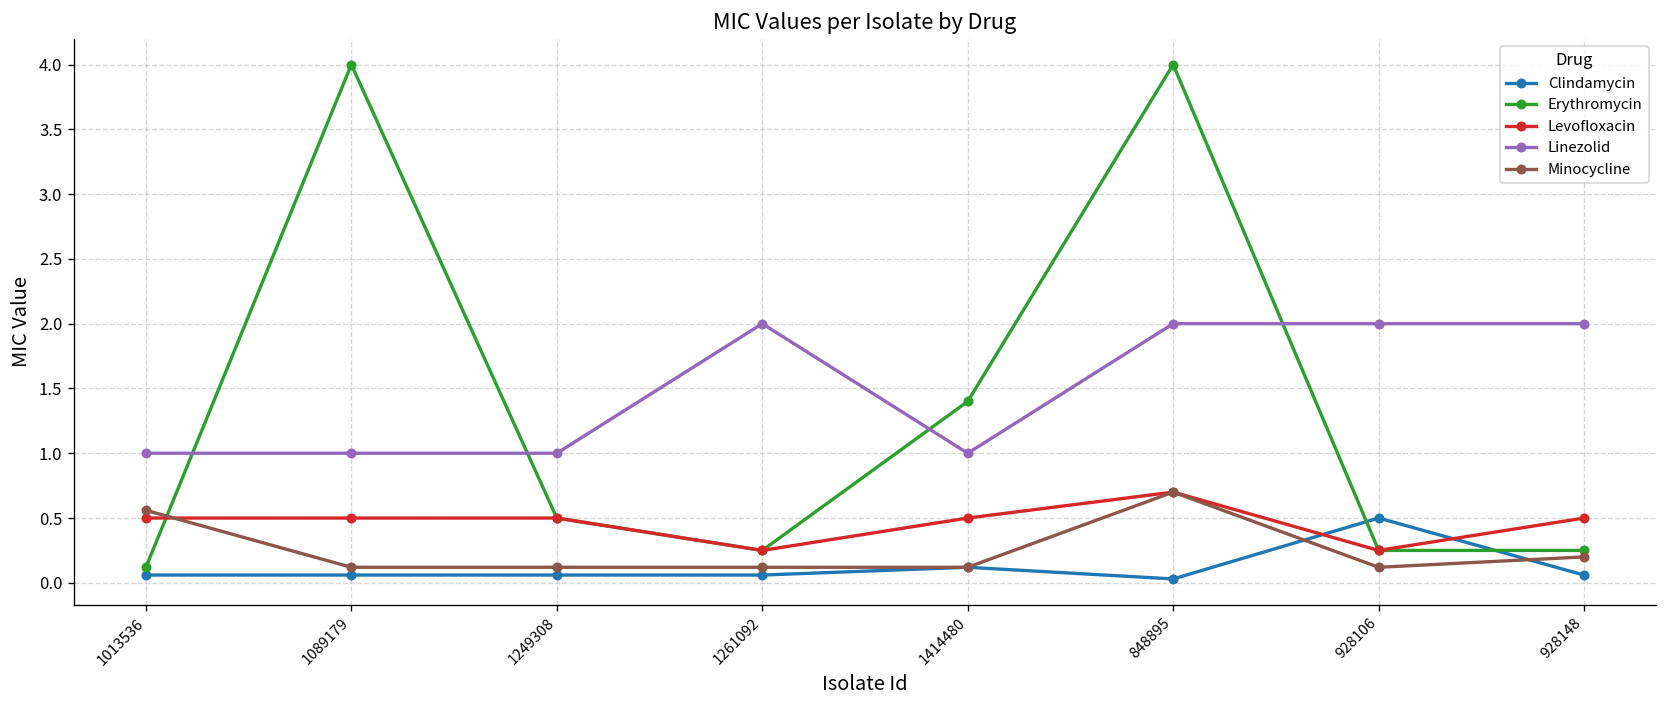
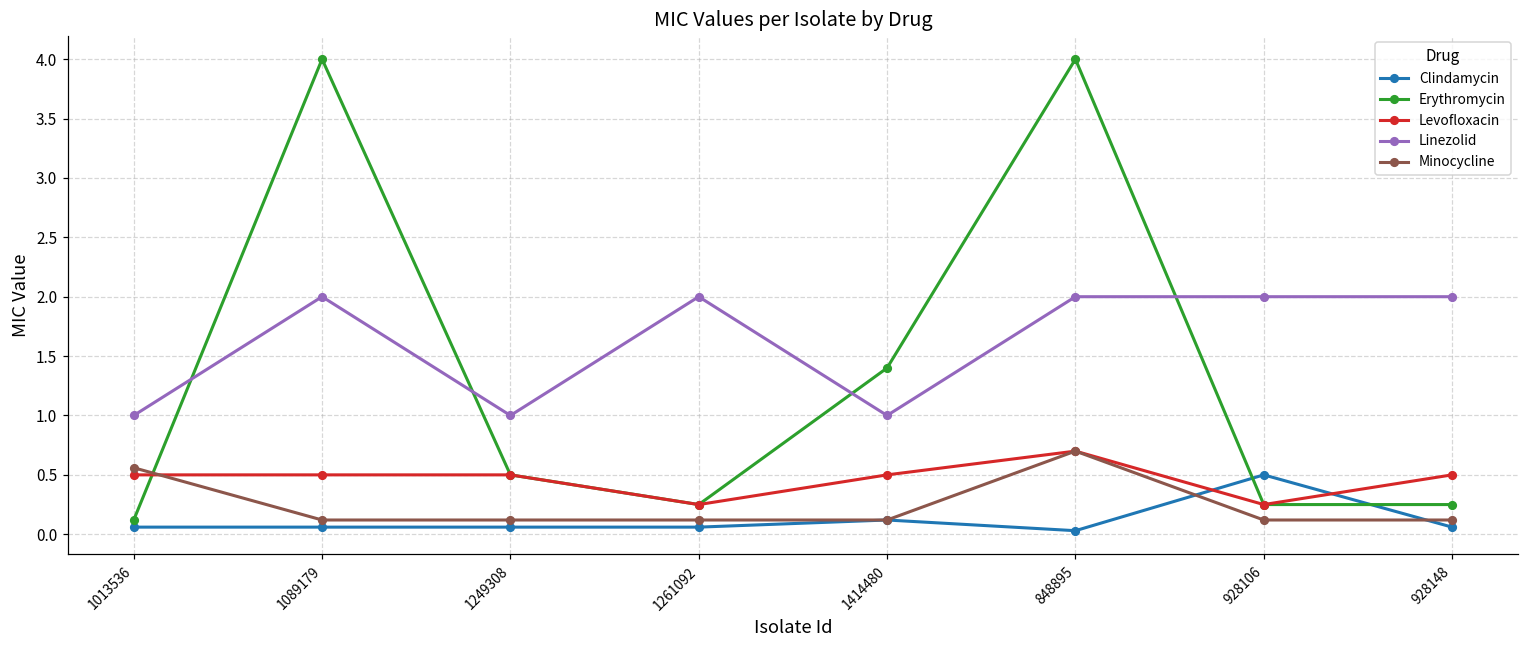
Linezolid, 1089179: 1 -> 2
Minocycline, 928148: 0.20 -> 0.12
